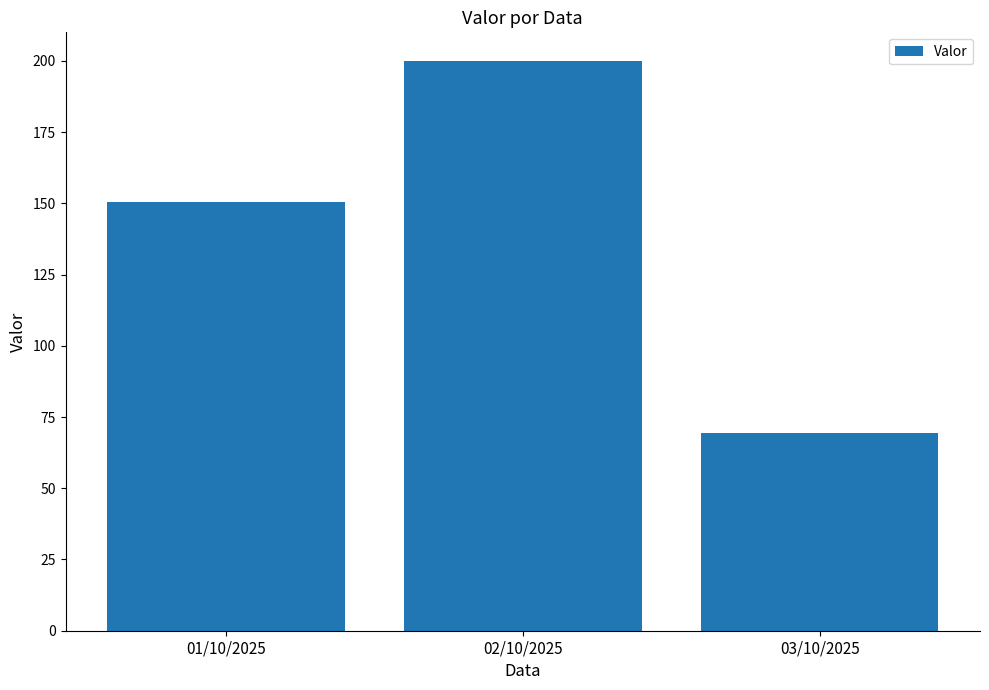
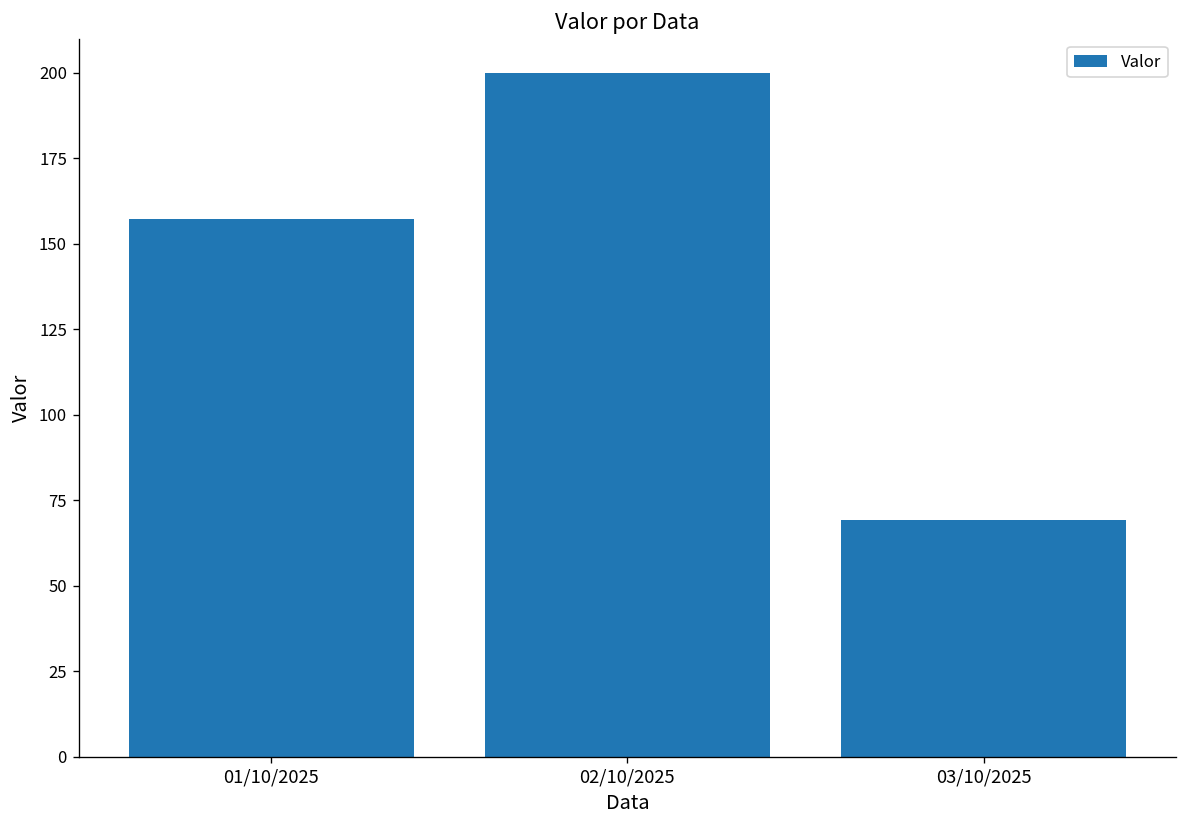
01/10/2025: 151 -> 157
